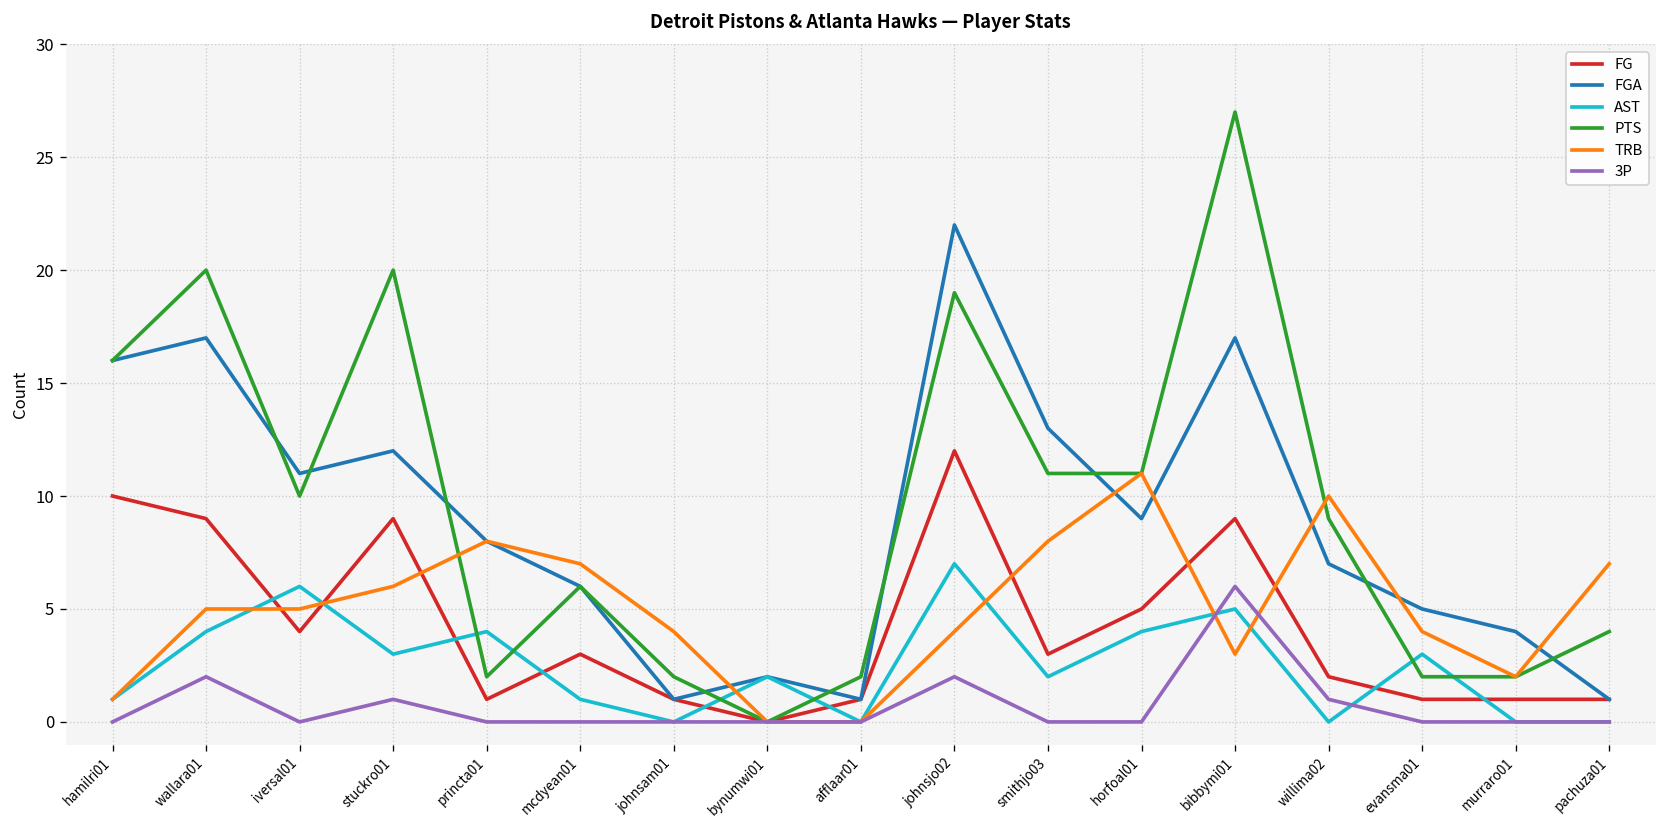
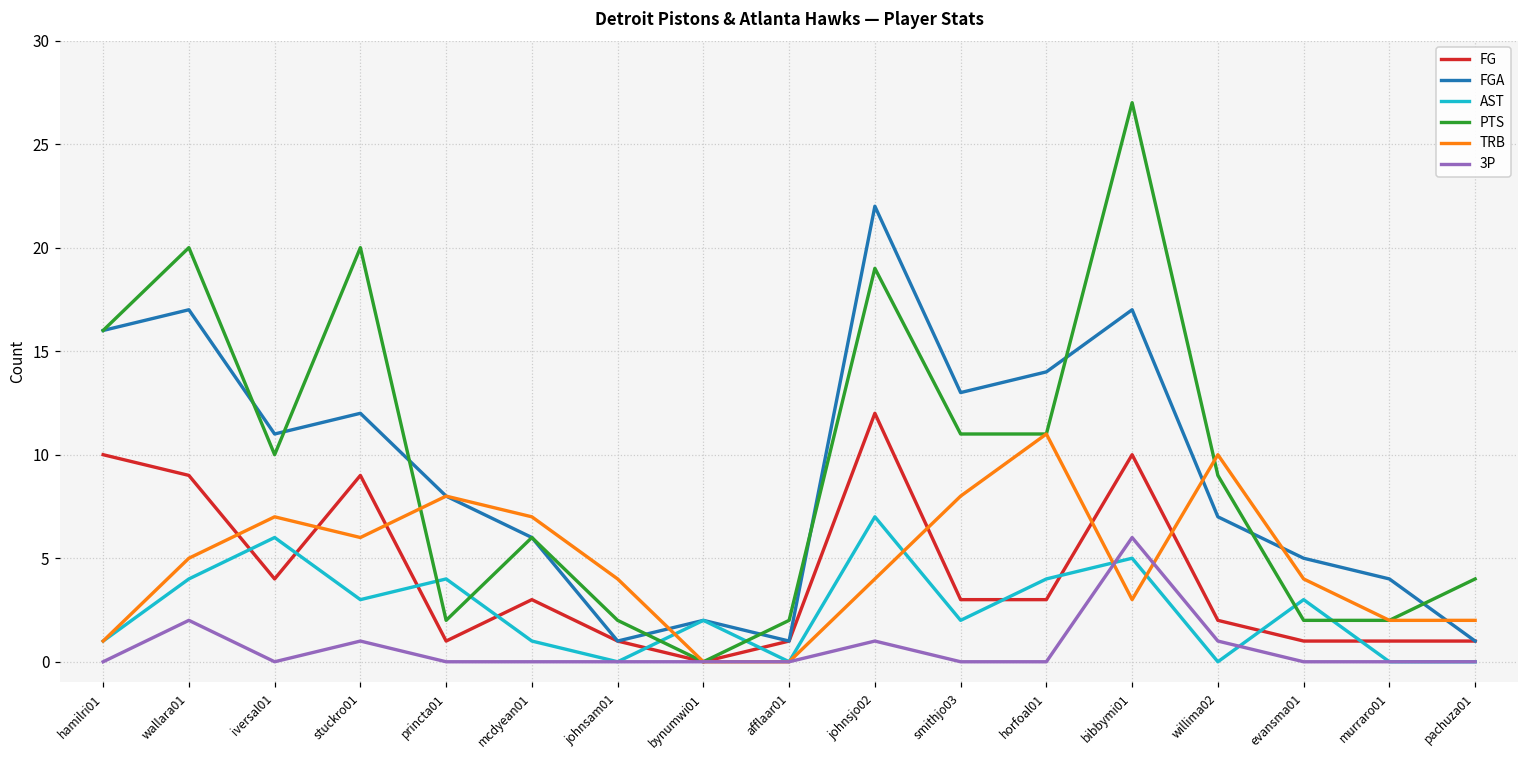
TRB, iversal01: 5 -> 7
3P, johnsjo02: 2 -> 1
FG, horfoal01: 5 -> 3
FGA, horfoal01: 9 -> 14
FG, bibbymi01: 9 -> 10
TRB, pachuza01: 7 -> 2
